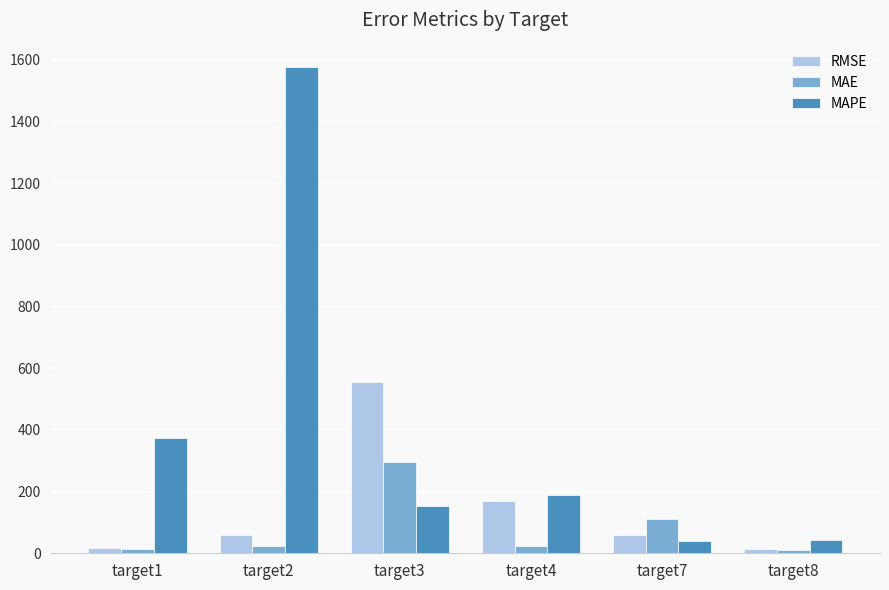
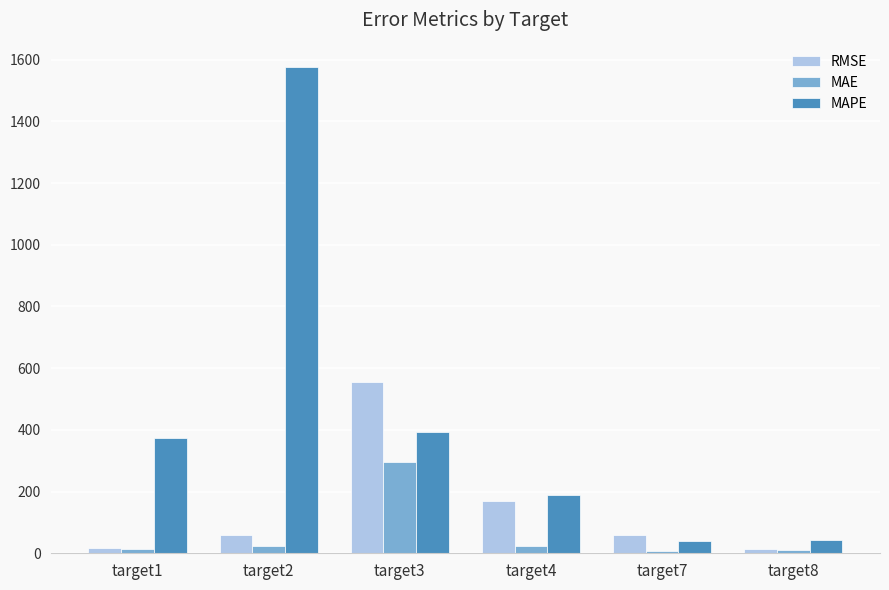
MAPE, target3: 150 -> 390
MAE, target7: 110 -> 10
